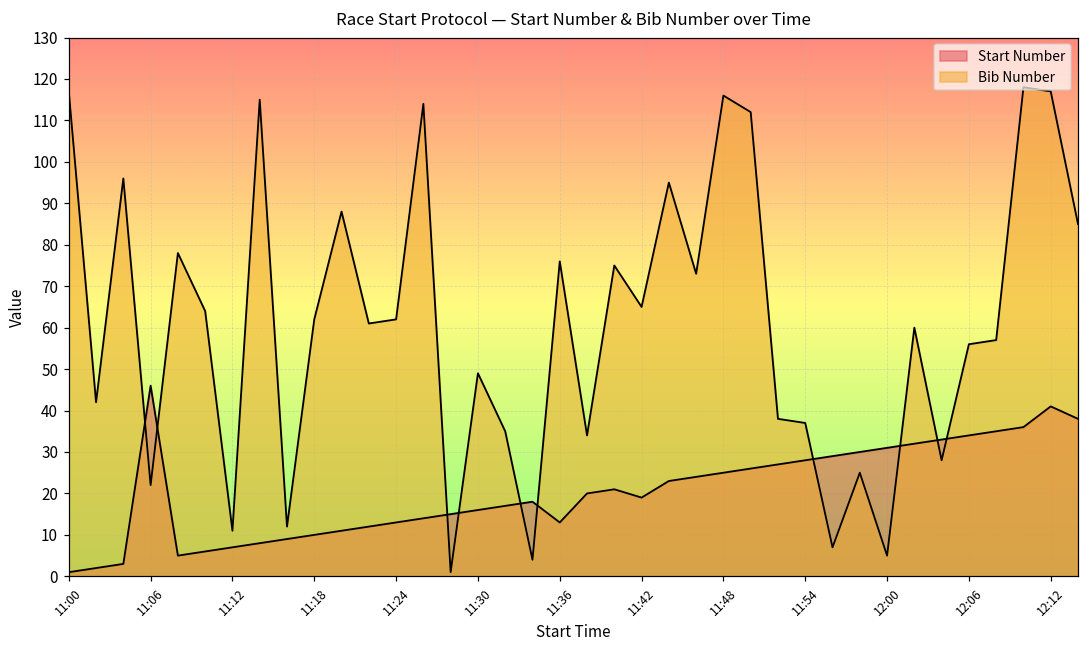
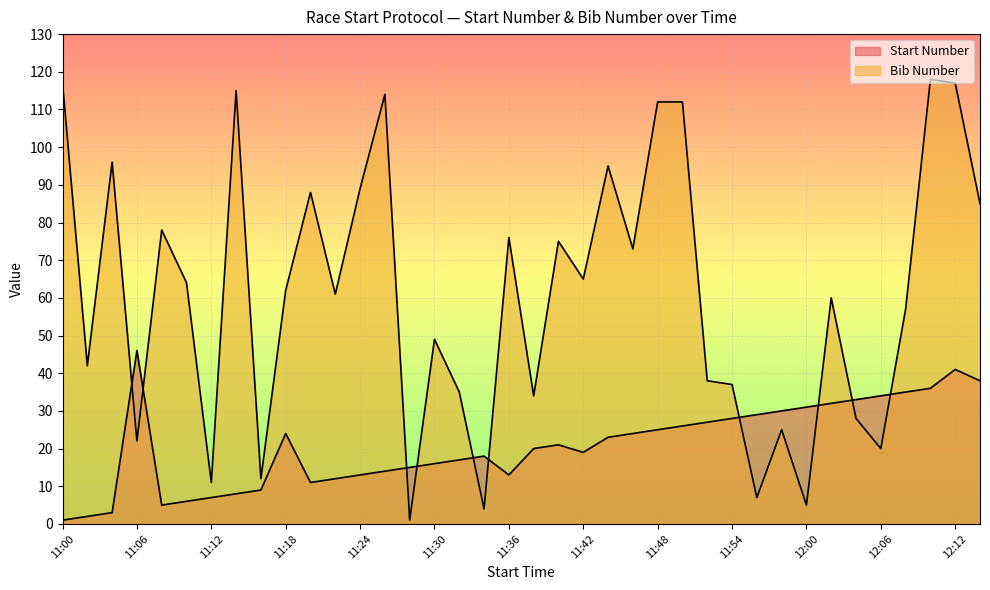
Start Number, 11:18: 10 -> 24
Bib Number, 11:24: 62 -> 89
Bib Number, 11:48: 116 -> 112
Bib Number, 12:06: 56 -> 20
